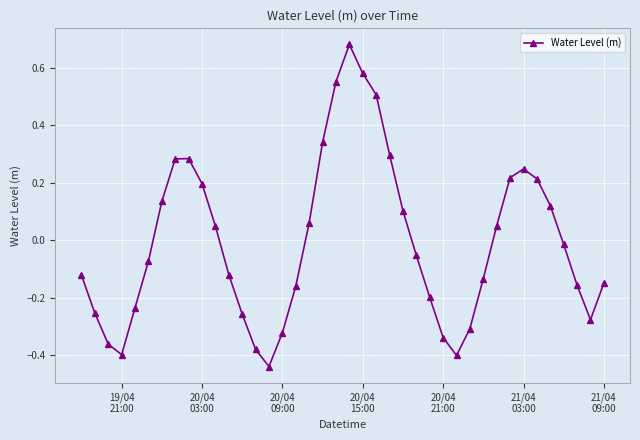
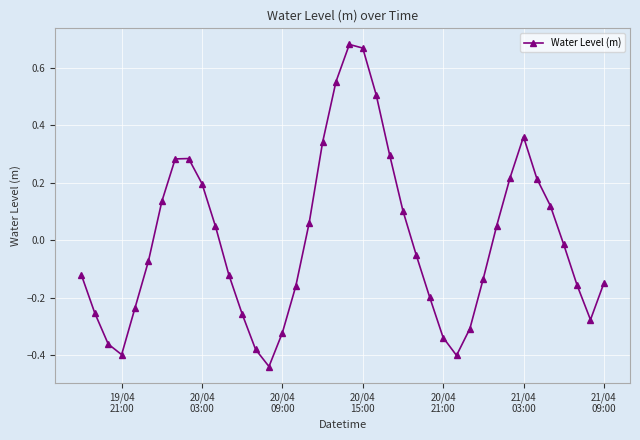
20/04 15:00: 0.58 -> 0.67
21/04 03:00: 0.25 -> 0.36
